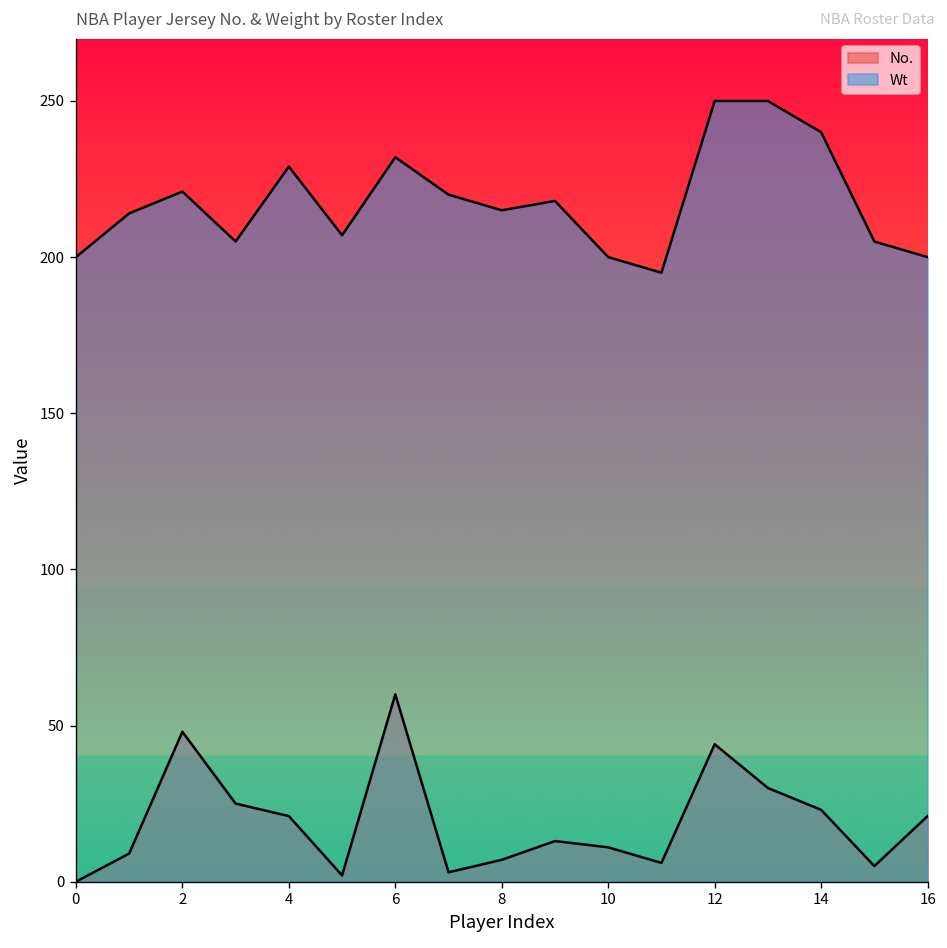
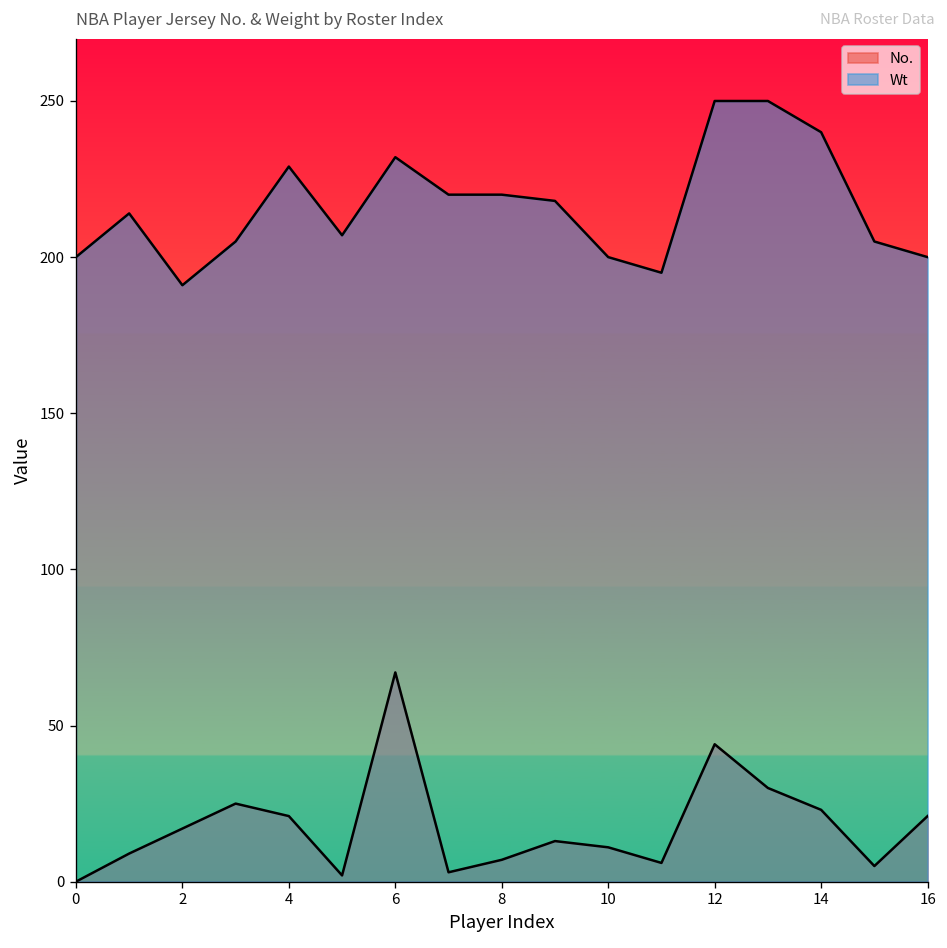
No., 2: 48 -> 17
Wt, 2: 221 -> 191
No., 6: 60 -> 67
Wt, 8: 215 -> 220
